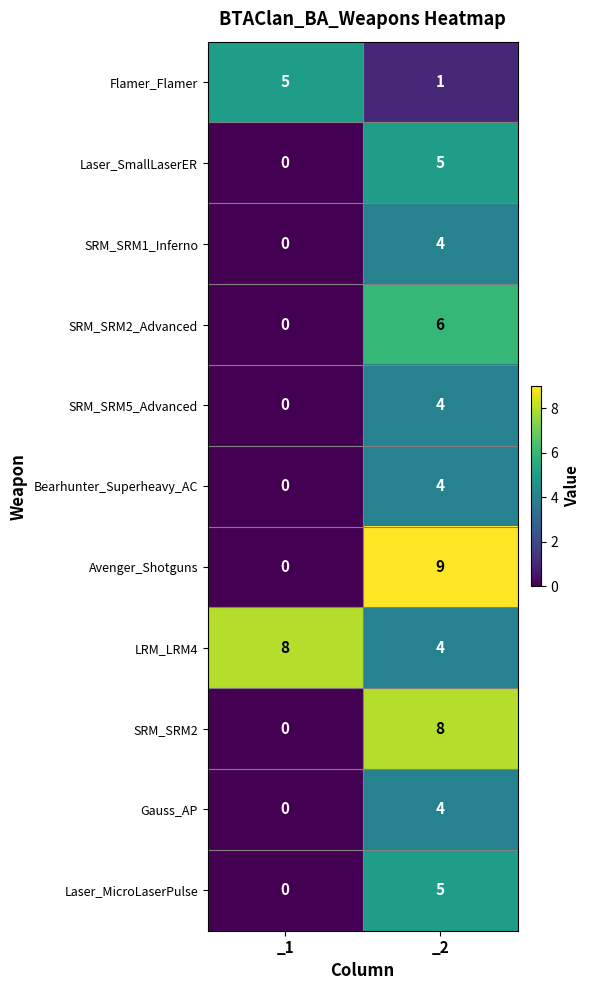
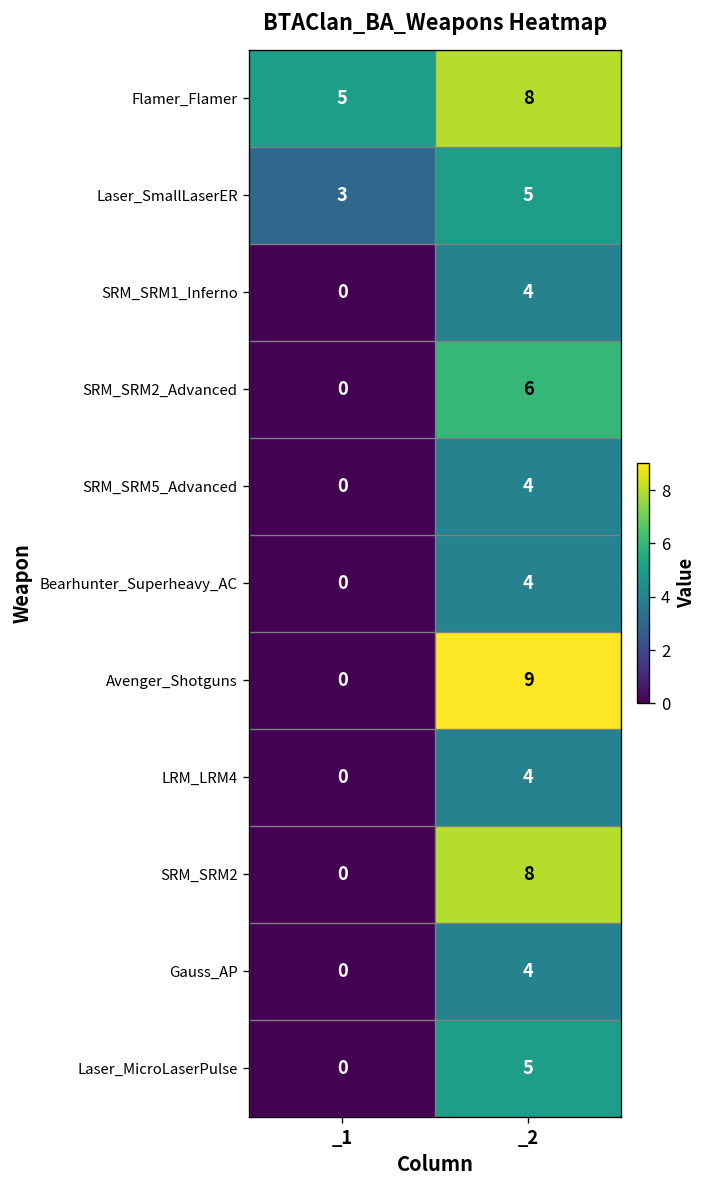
Flamer_Flamer, _2: 1 -> 8
Laser_SmallLaserER, _1: 0 -> 3
LRM_LRM4, _1: 8 -> 0
